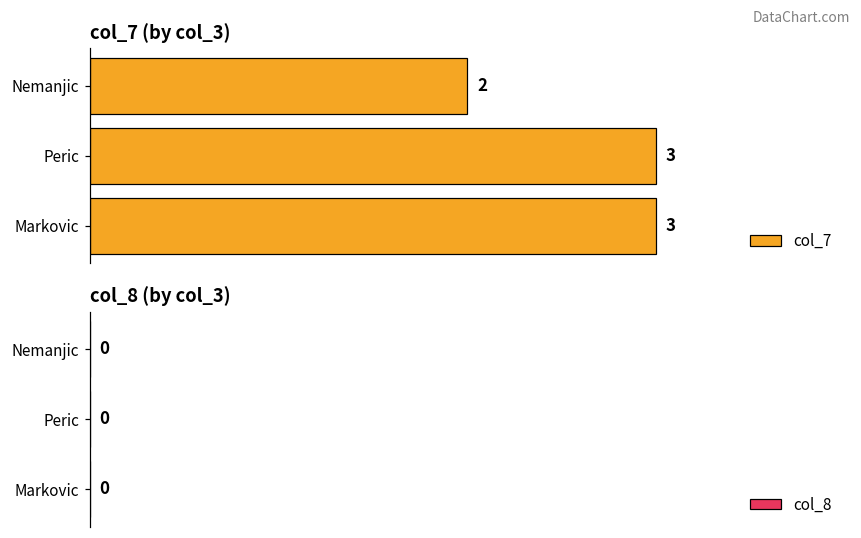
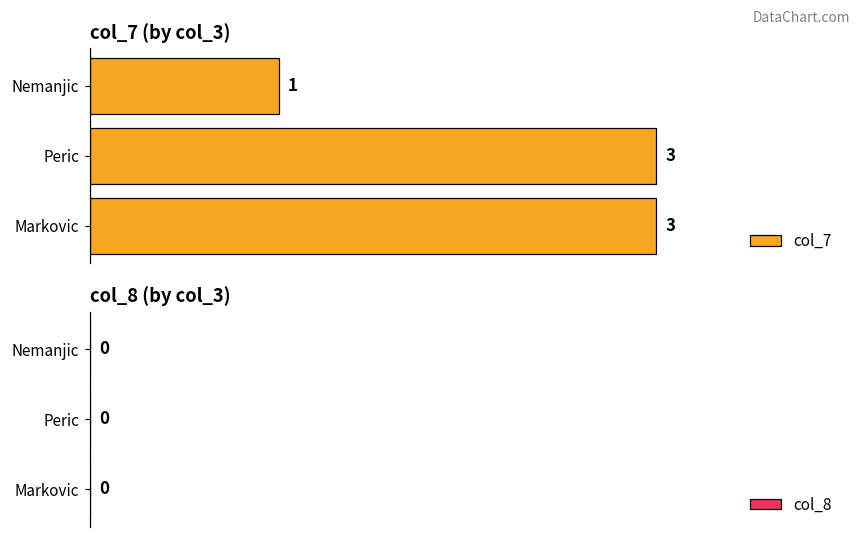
col_7 (by col_3), Nemanjic: 2 -> 1
